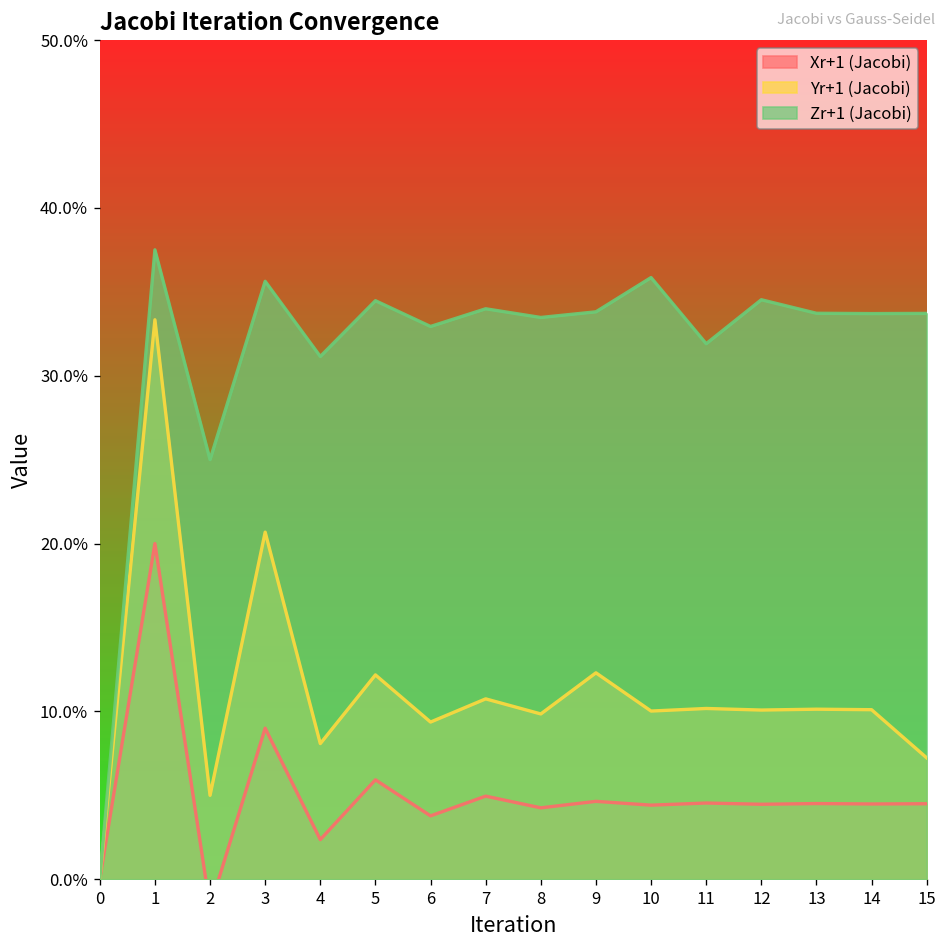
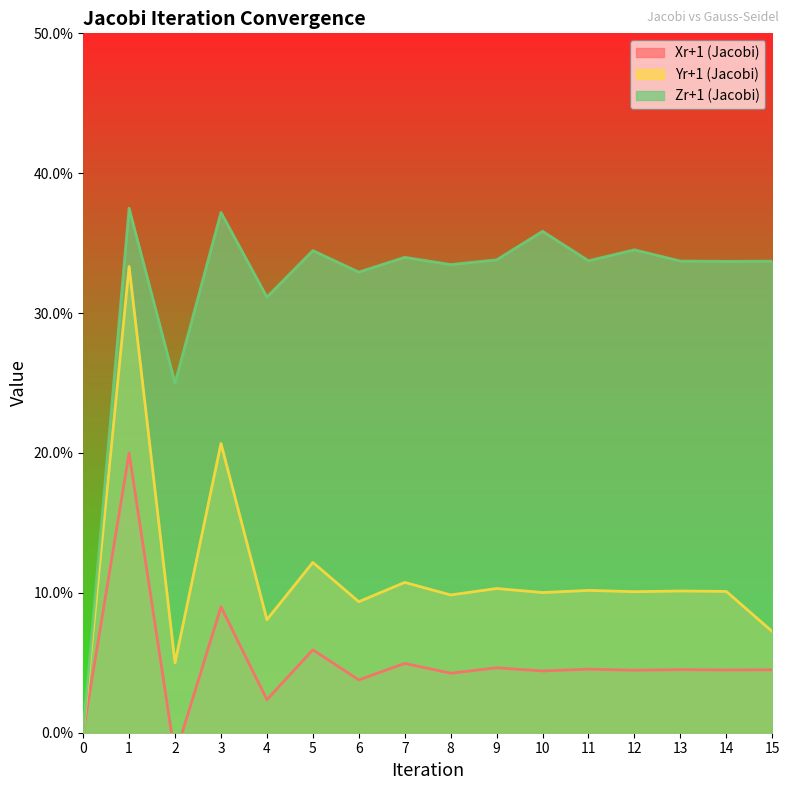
Zr+1 (Jacobi), 3: 35.6% -> 37.2%
Yr+1 (Jacobi), 9: 12.3% -> 10.3%
Zr+1 (Jacobi), 11: 31.9% -> 33.7%
